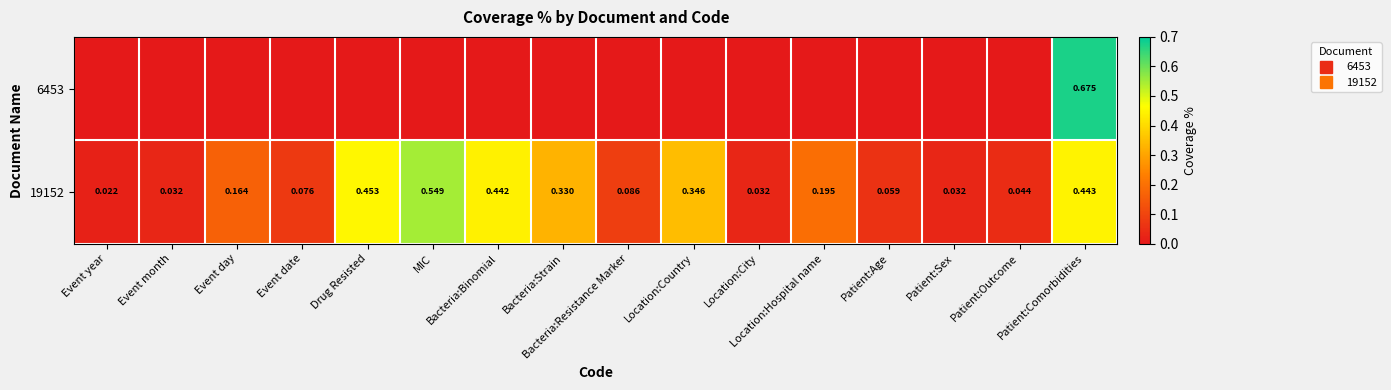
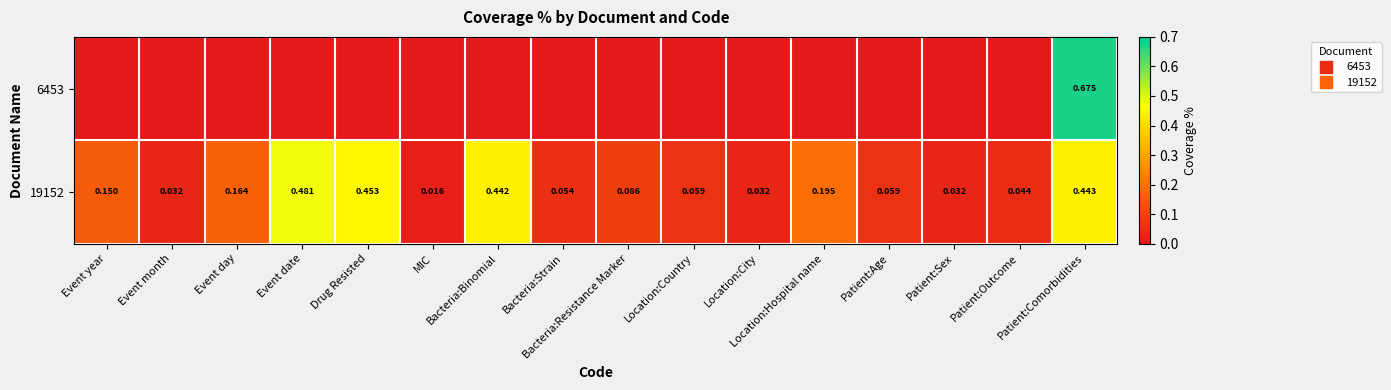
19152, Event year: 0.022 -> 0.150
19152, Event date: 0.076 -> 0.481
19152, MIC: 0.549 -> 0.016
19152, Bacteria:Strain: 0.330 -> 0.054
19152, Location:Country: 0.346 -> 0.059
